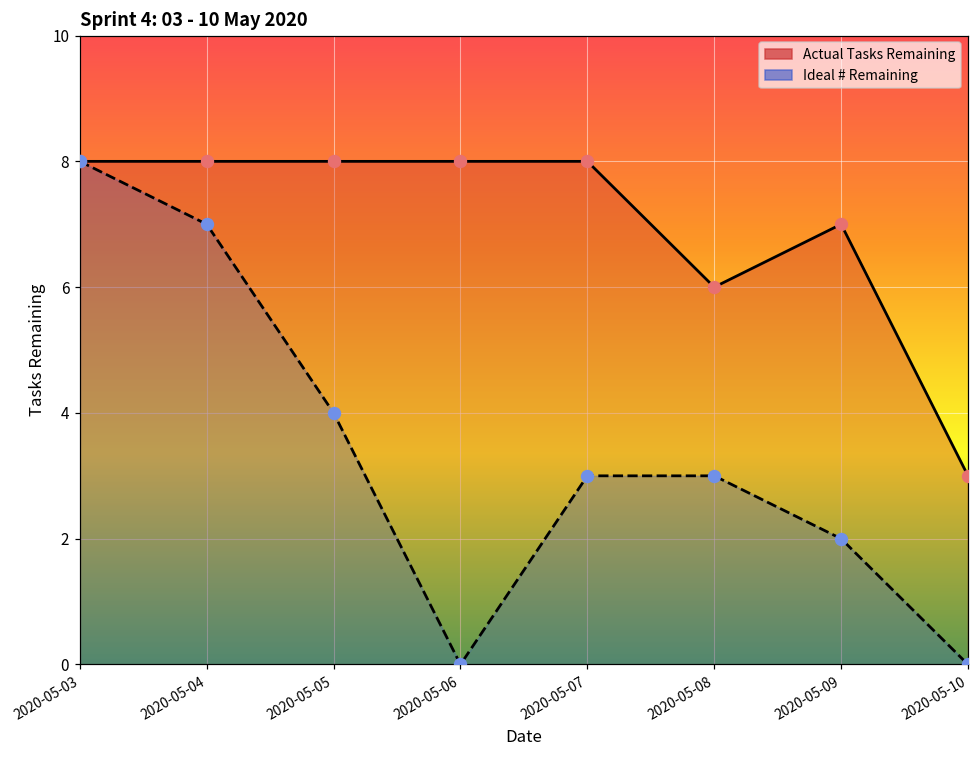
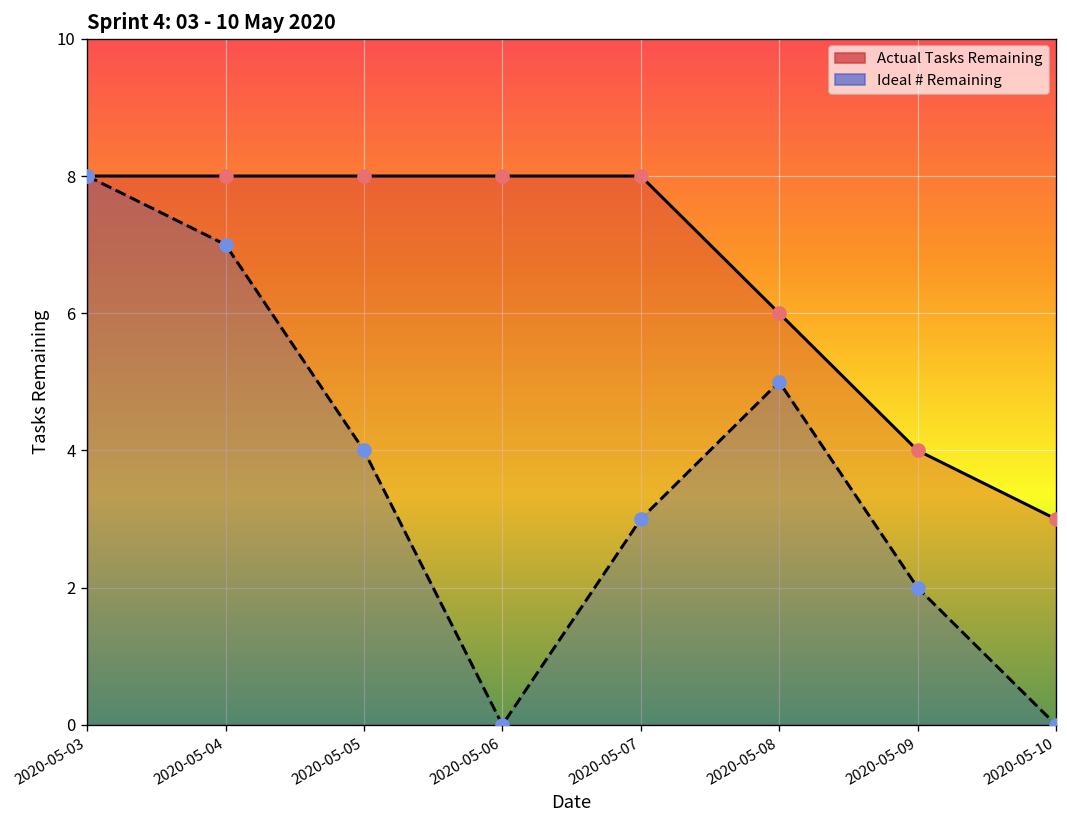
Ideal # Remaining, 2020-05-08: 3 -> 5
Actual Tasks Remaining, 2020-05-09: 7 -> 4
